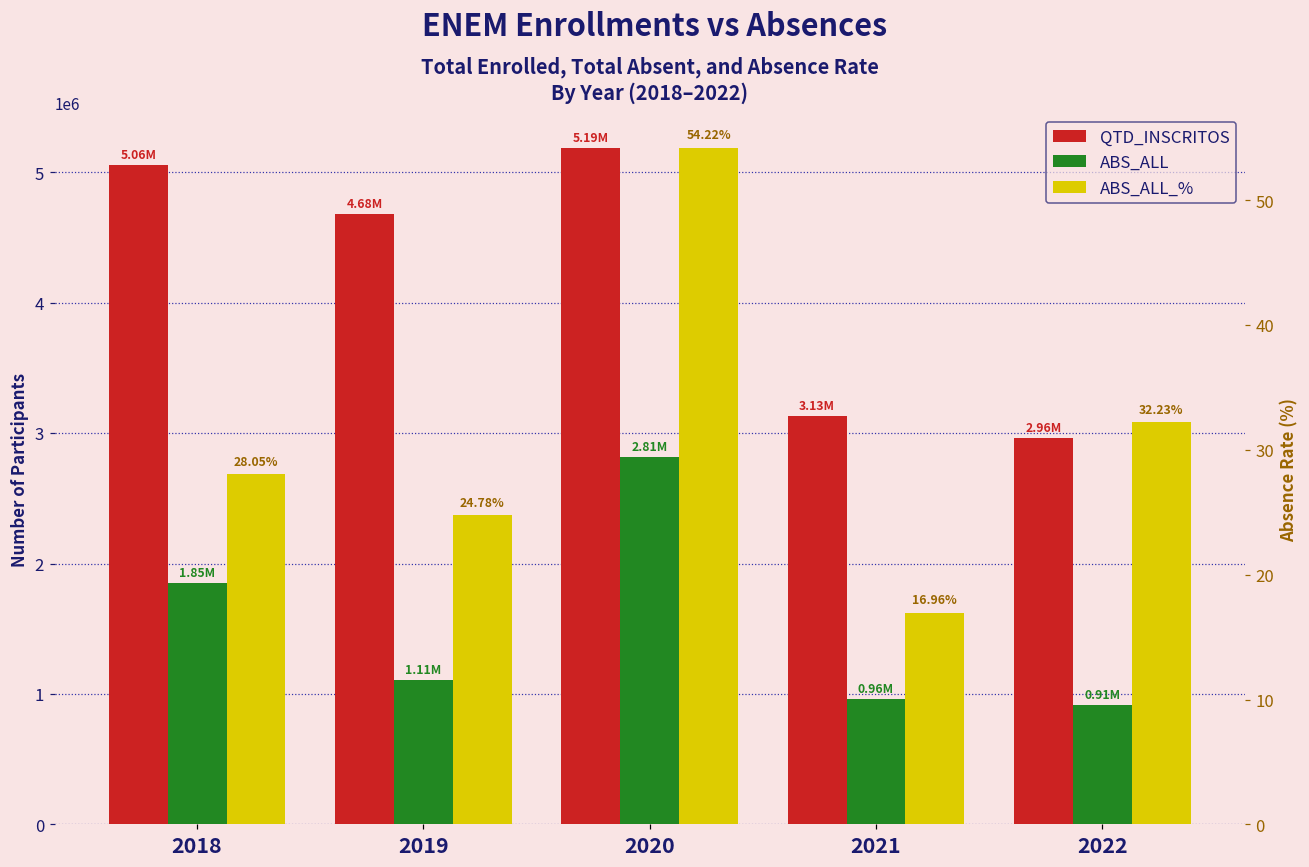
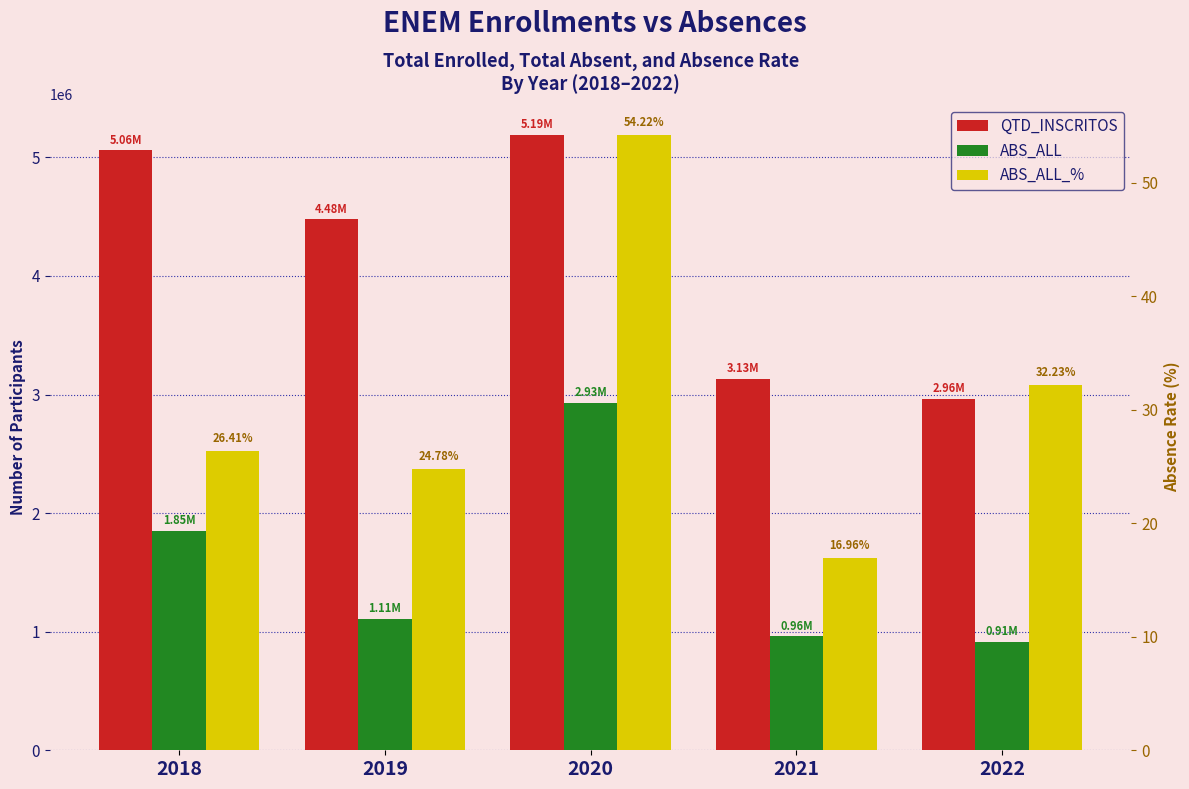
QTD_INSCRITOS, 2019: 4.68M -> 4.48M
ABS_ALL, 2020: 2.81M -> 2.93M
ABS_ALL_%, 2018: 28.05% -> 26.41%
